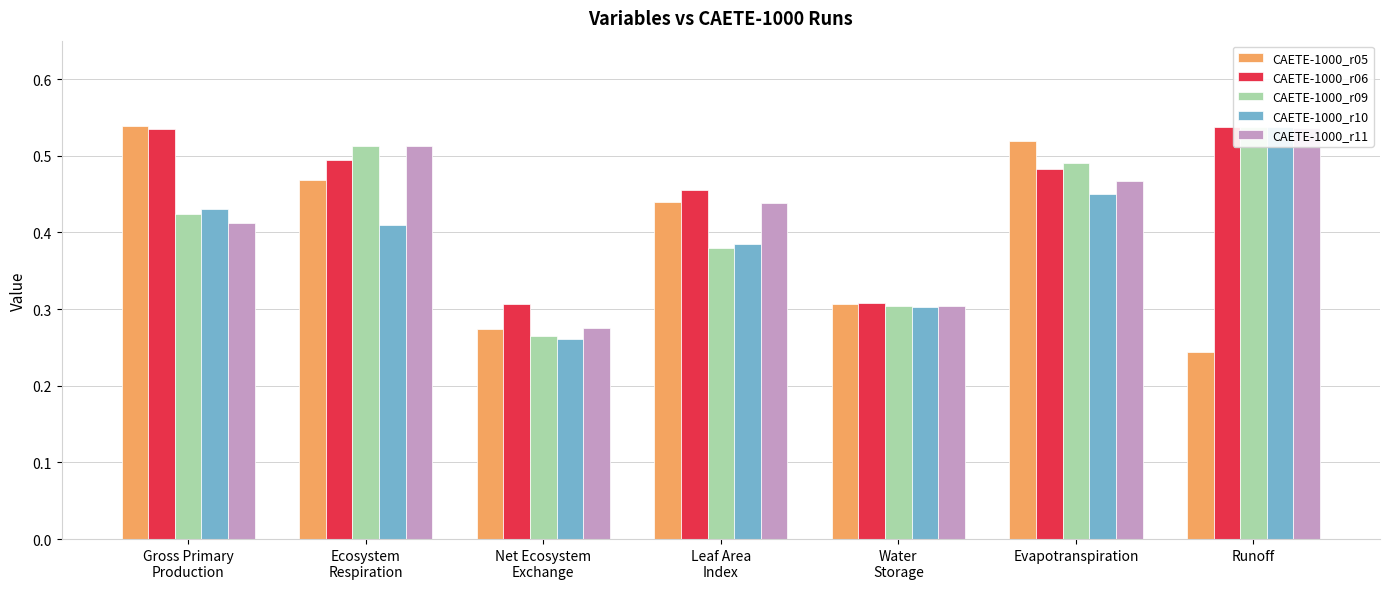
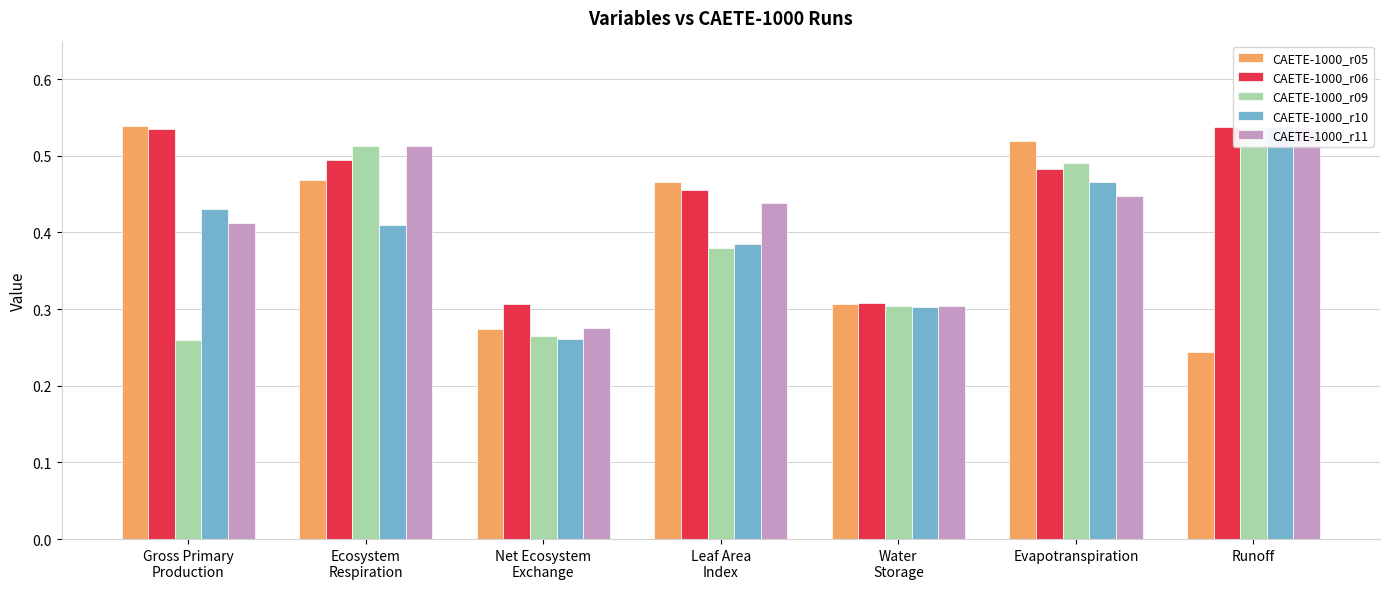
CAETE-1000_r09, Gross Primary Production: 0.42 -> 0.26
CAETE-1000_r05, Leaf Area Index: 0.44 -> 0.47
CAETE-1000_r10, Evapotranspiration: 0.45 -> 0.47
CAETE-1000_r11, Evapotranspiration: 0.47 -> 0.45
